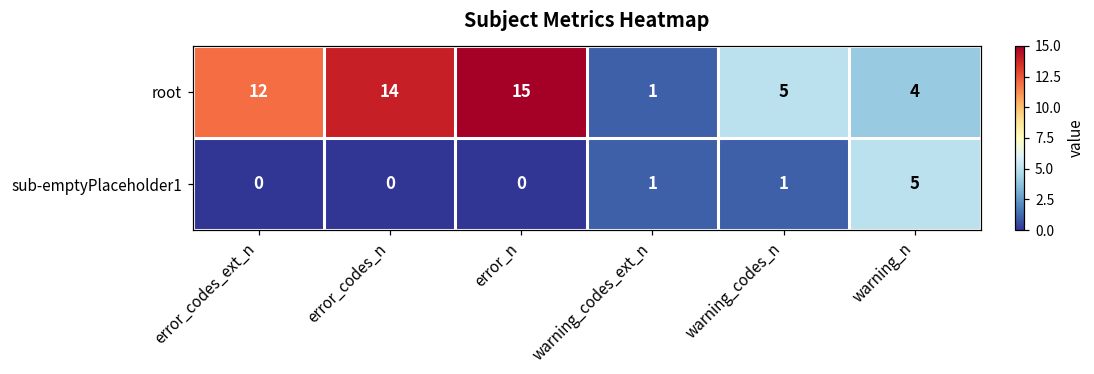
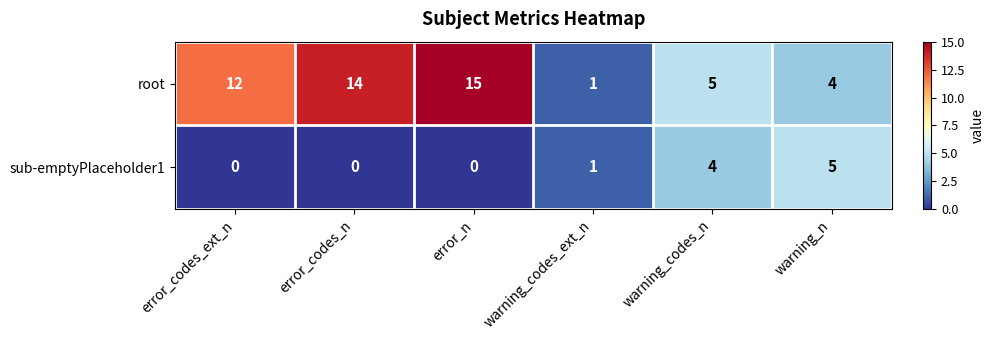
sub-emptyPlaceholder1, warning_codes_n: 1 -> 4
